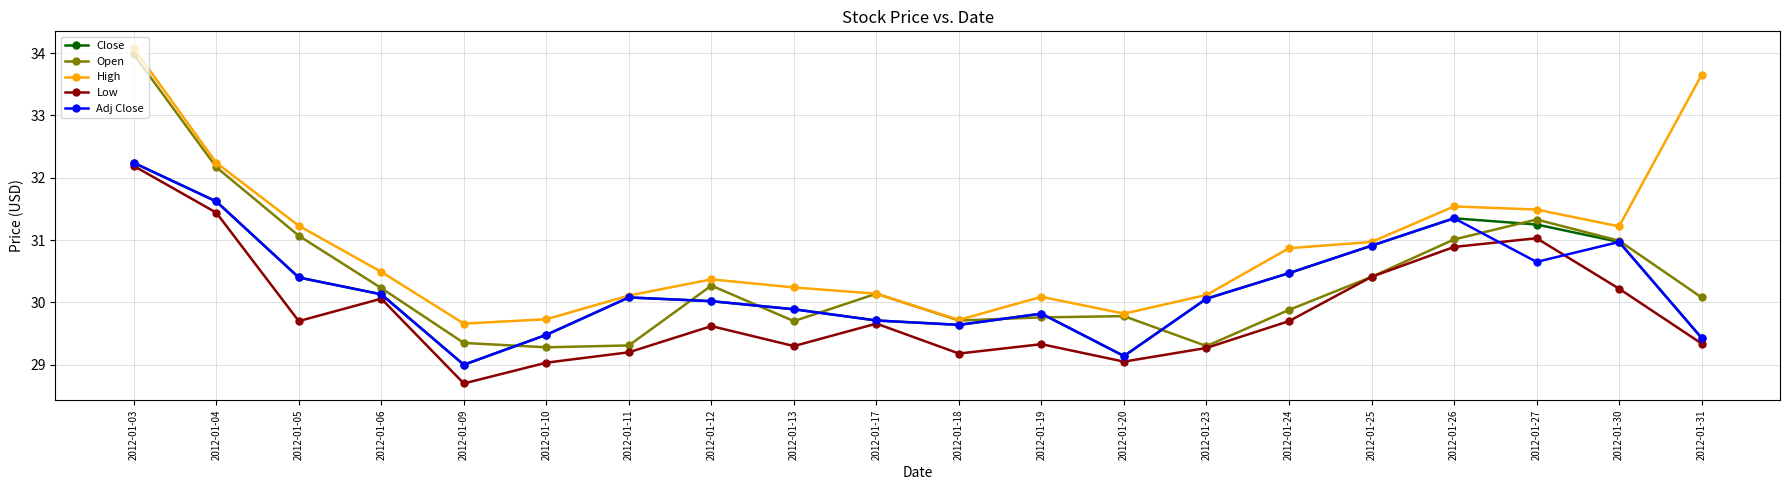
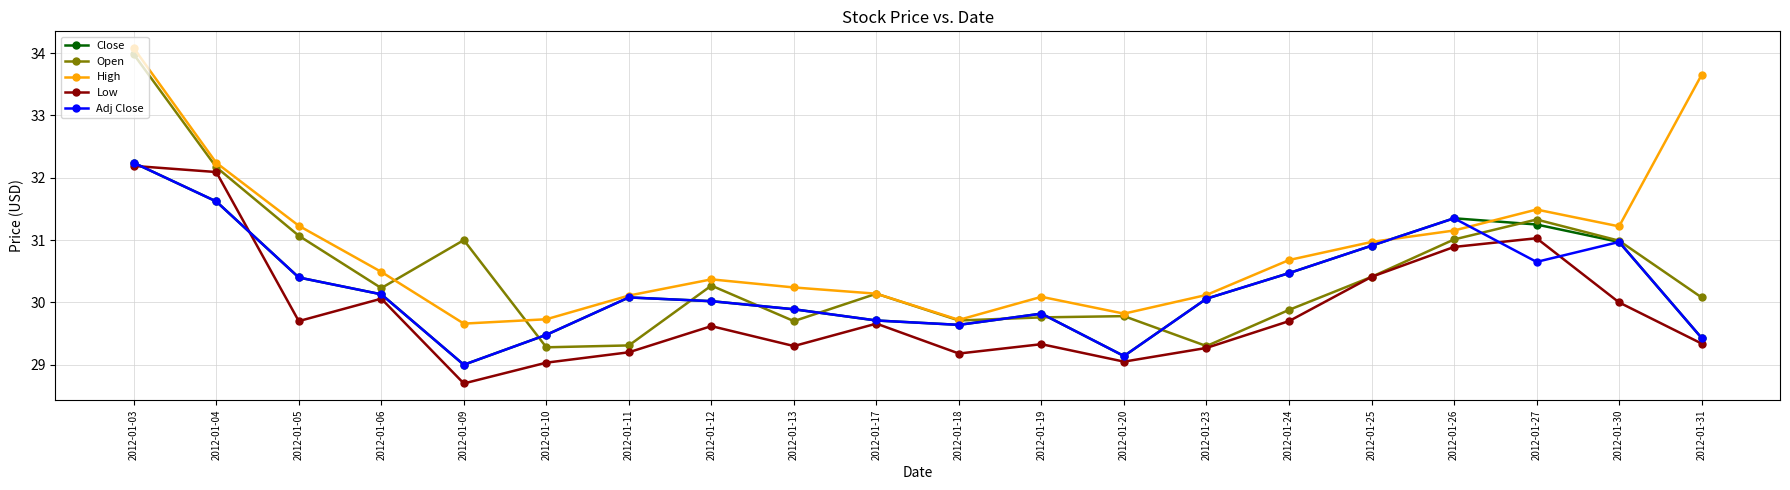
Low, 2012-01-04: 31.4 -> 32.1
Open, 2012-01-09: 29.4 -> 31.0
High, 2012-01-24: 30.9 -> 30.7
High, 2012-01-26: 31.5 -> 31.2
Low, 2012-01-30: 30.2 -> 30.0
